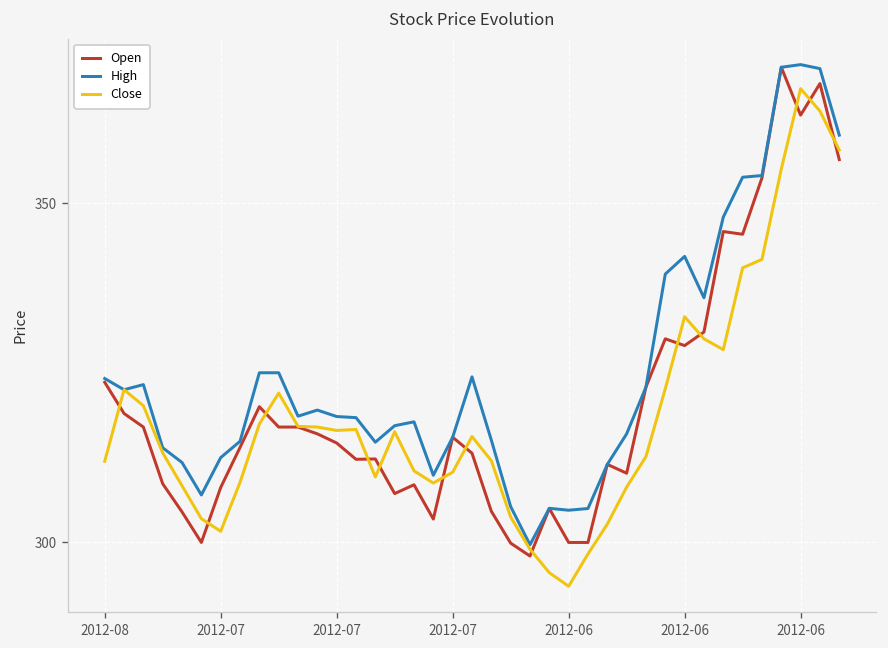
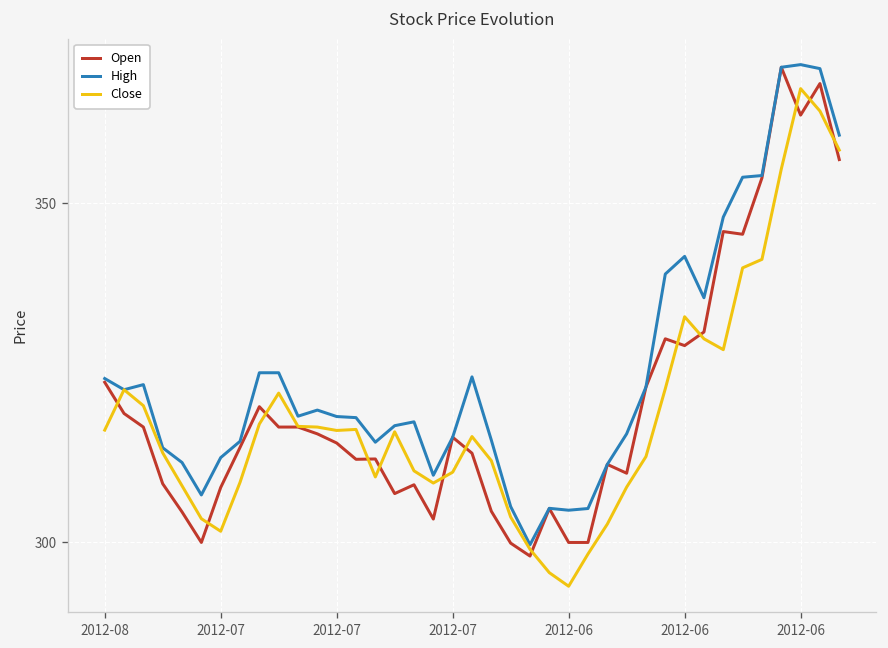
Close, 2012-08: 312 -> 317
